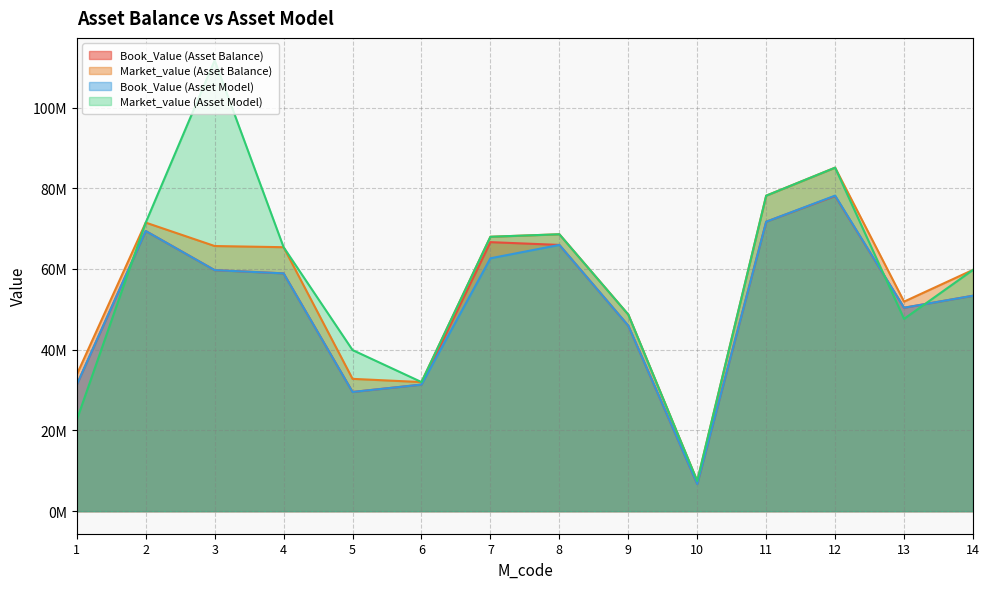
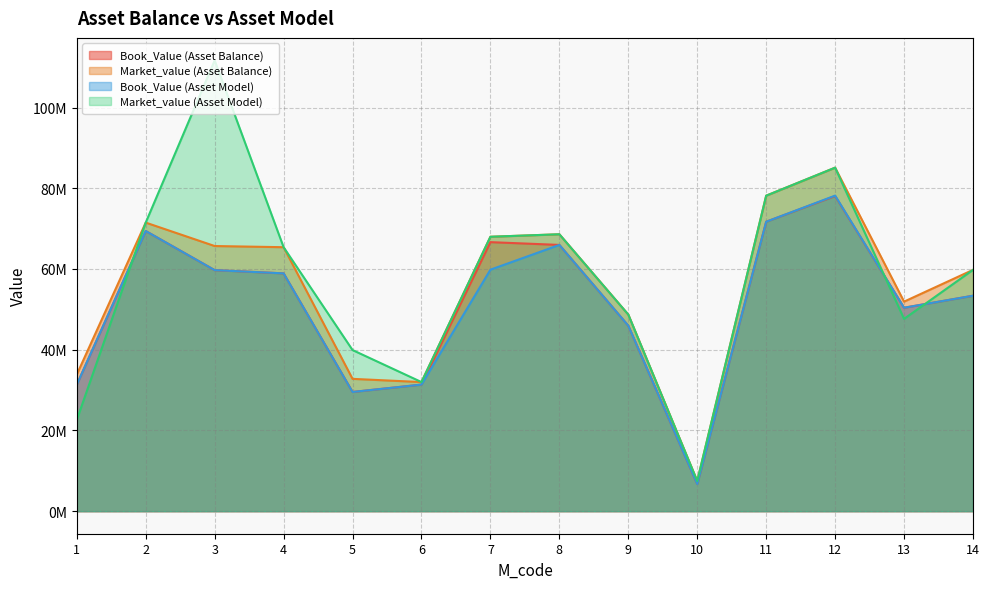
Book_Value (Asset Model), 7: 63000000 -> 60000000
